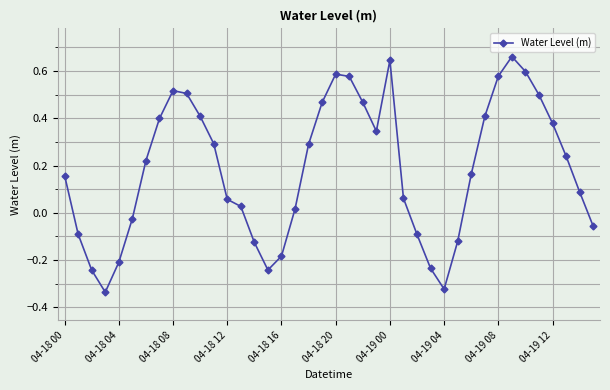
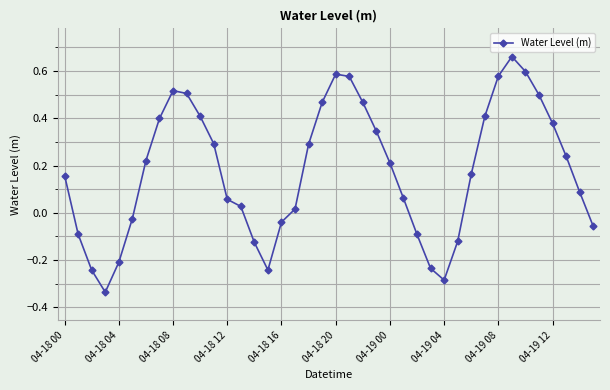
04-18 16: -0.18 -> -0.04
04-19 00: 0.65 -> 0.21
04-19 04: -0.32 -> -0.28
